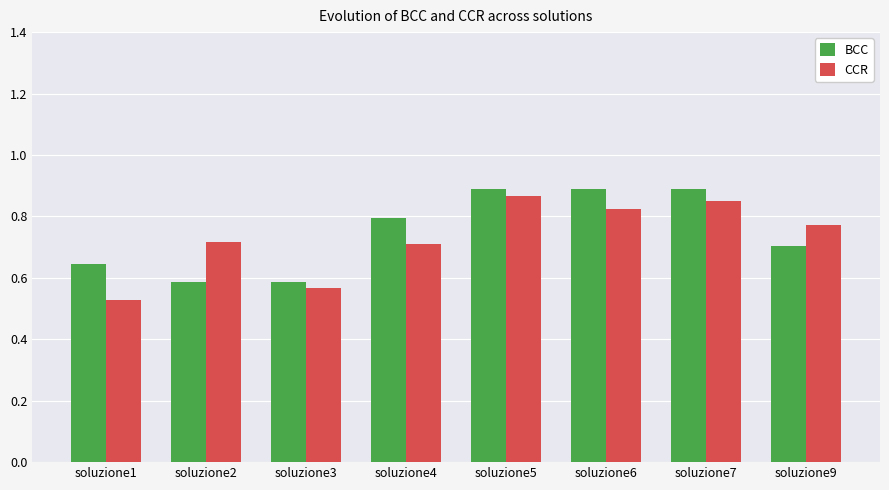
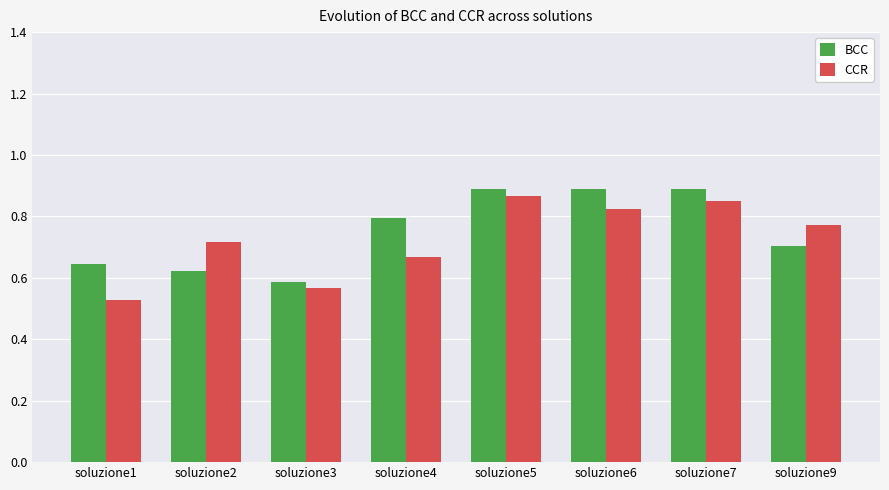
BCC, soluzione2: 0.59 -> 0.62
CCR, soluzione4: 0.71 -> 0.67
